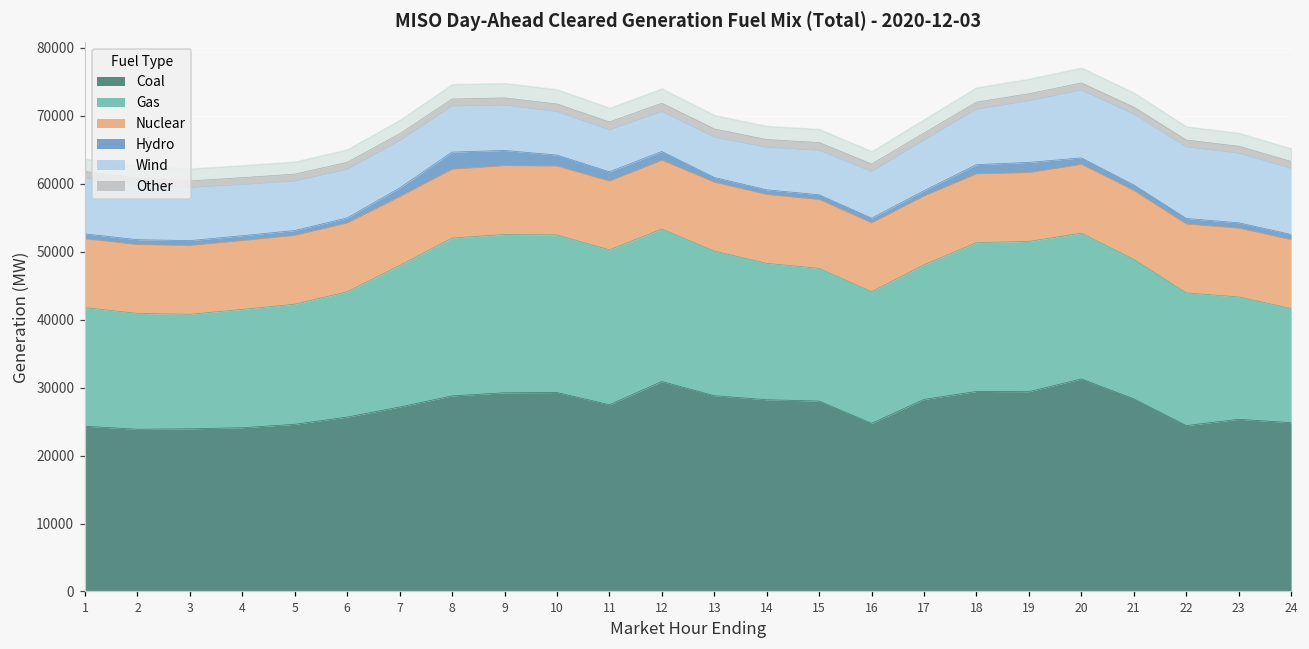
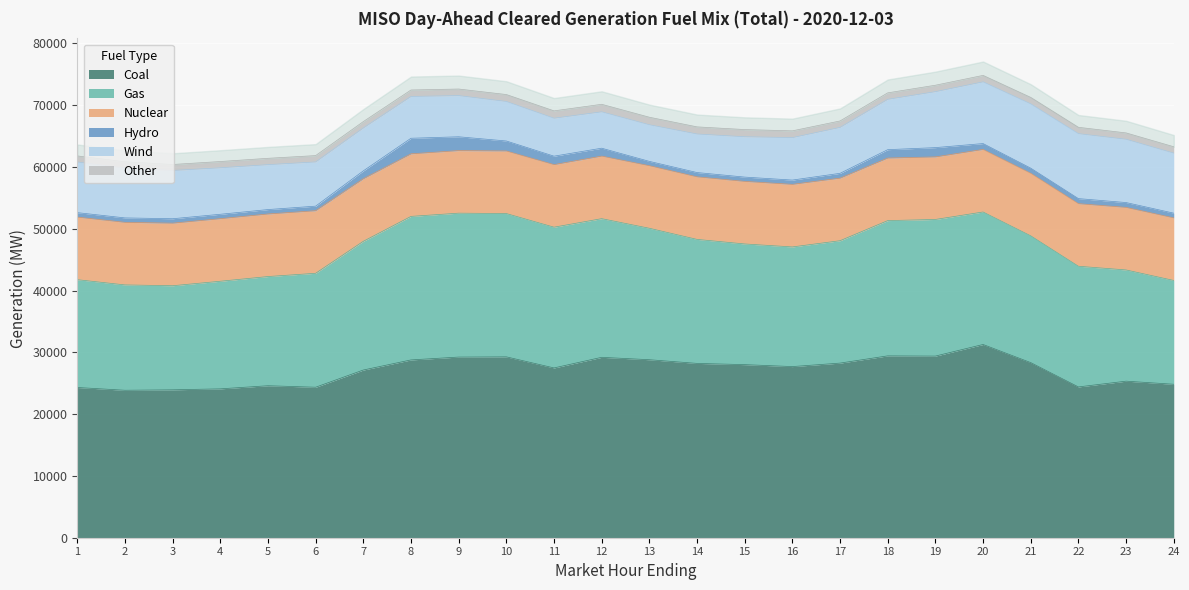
Coal, 6: 26000 -> 24000
Coal, 12: 31000 -> 29000
Coal, 16: 25000 -> 28000
